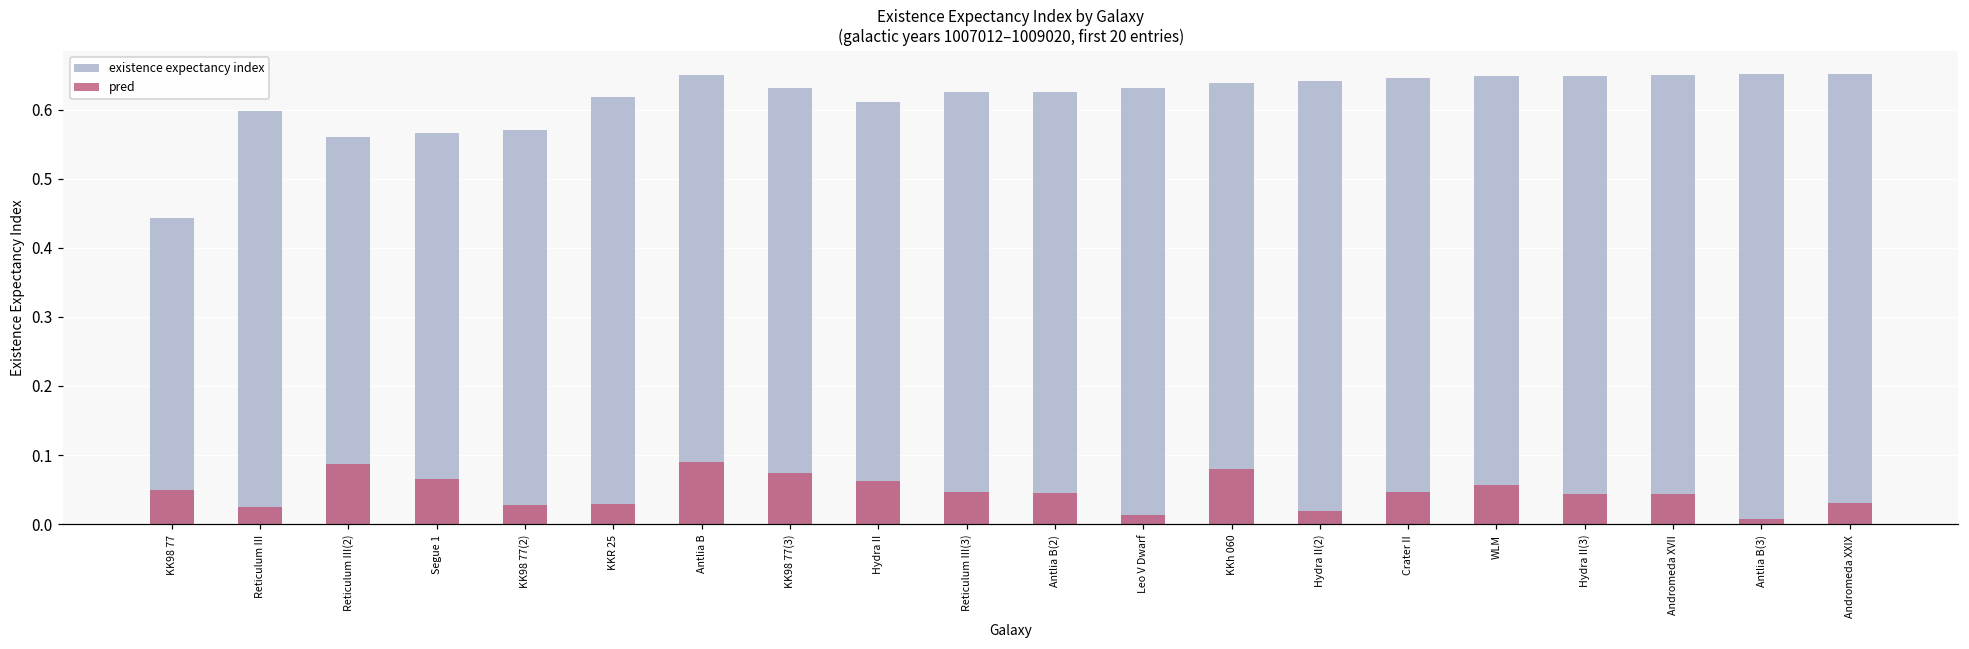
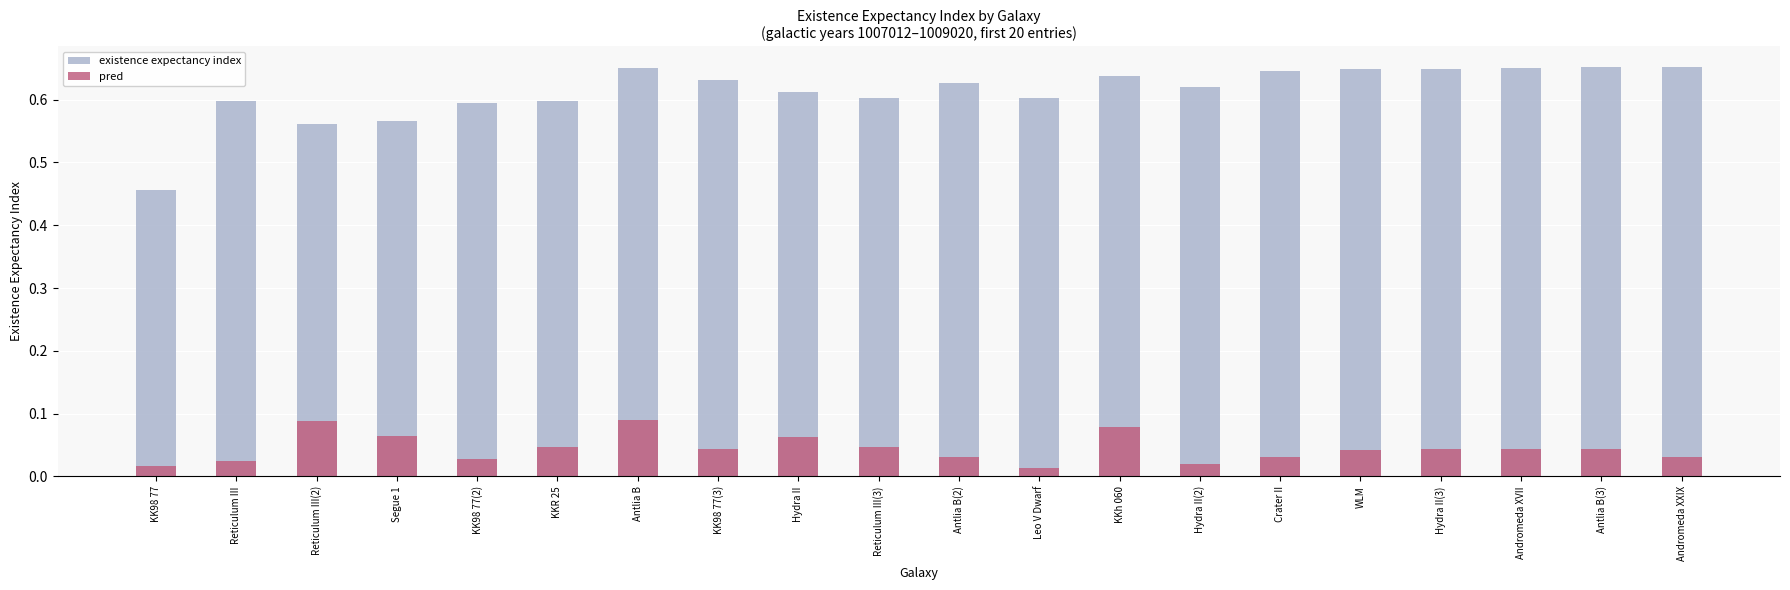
existence expectancy index, KK98 77: 0.44 -> 0.46
pred, KK98 77: 0.05 -> 0.02
existence expectancy index, KK98 77(2): 0.57 -> 0.59
existence expectancy index, KKR 25: 0.62 -> 0.60
pred, KKR 25: 0.03 -> 0.05
pred, KK98 77(3): 0.07 -> 0.04
existence expectancy index, Reticulum III(3): 0.63 -> 0.60
pred, Antlia B(2): 0.04 -> 0.03
existence expectancy index, Leo V Dwarf: 0.63 -> 0.60
existence expectancy index, Hydra II(2): 0.64 -> 0.62
pred, Crater II: 0.05 -> 0.03
pred, WLM: 0.06 -> 0.04
pred, Antlia B(3): 0.01 -> 0.04
